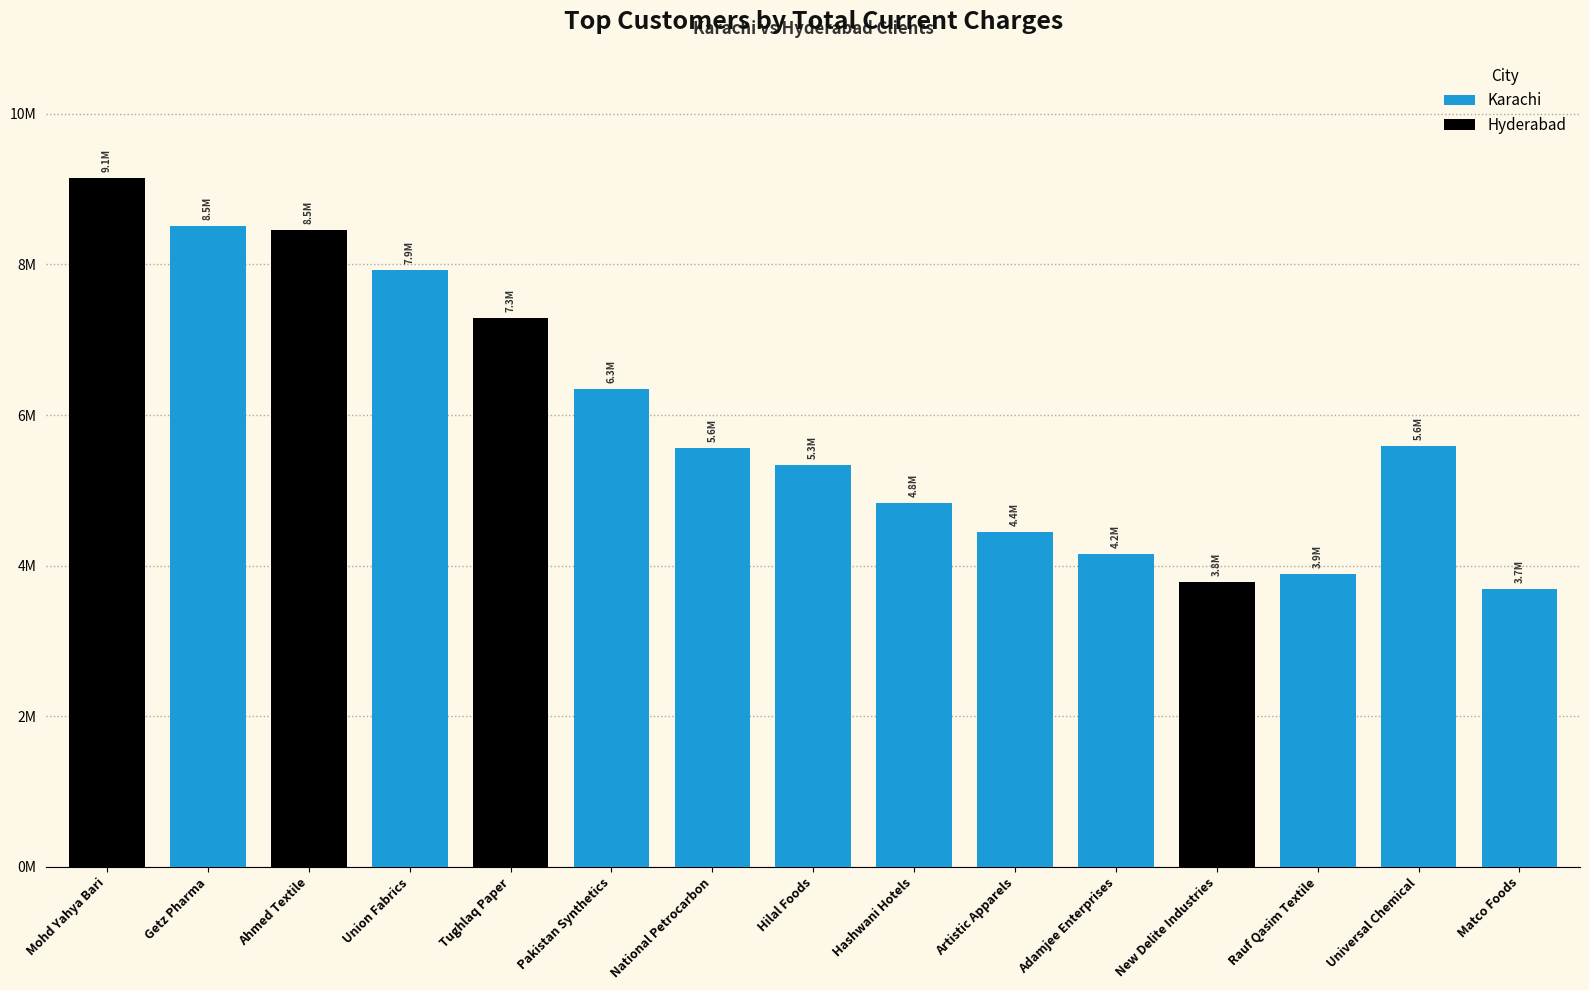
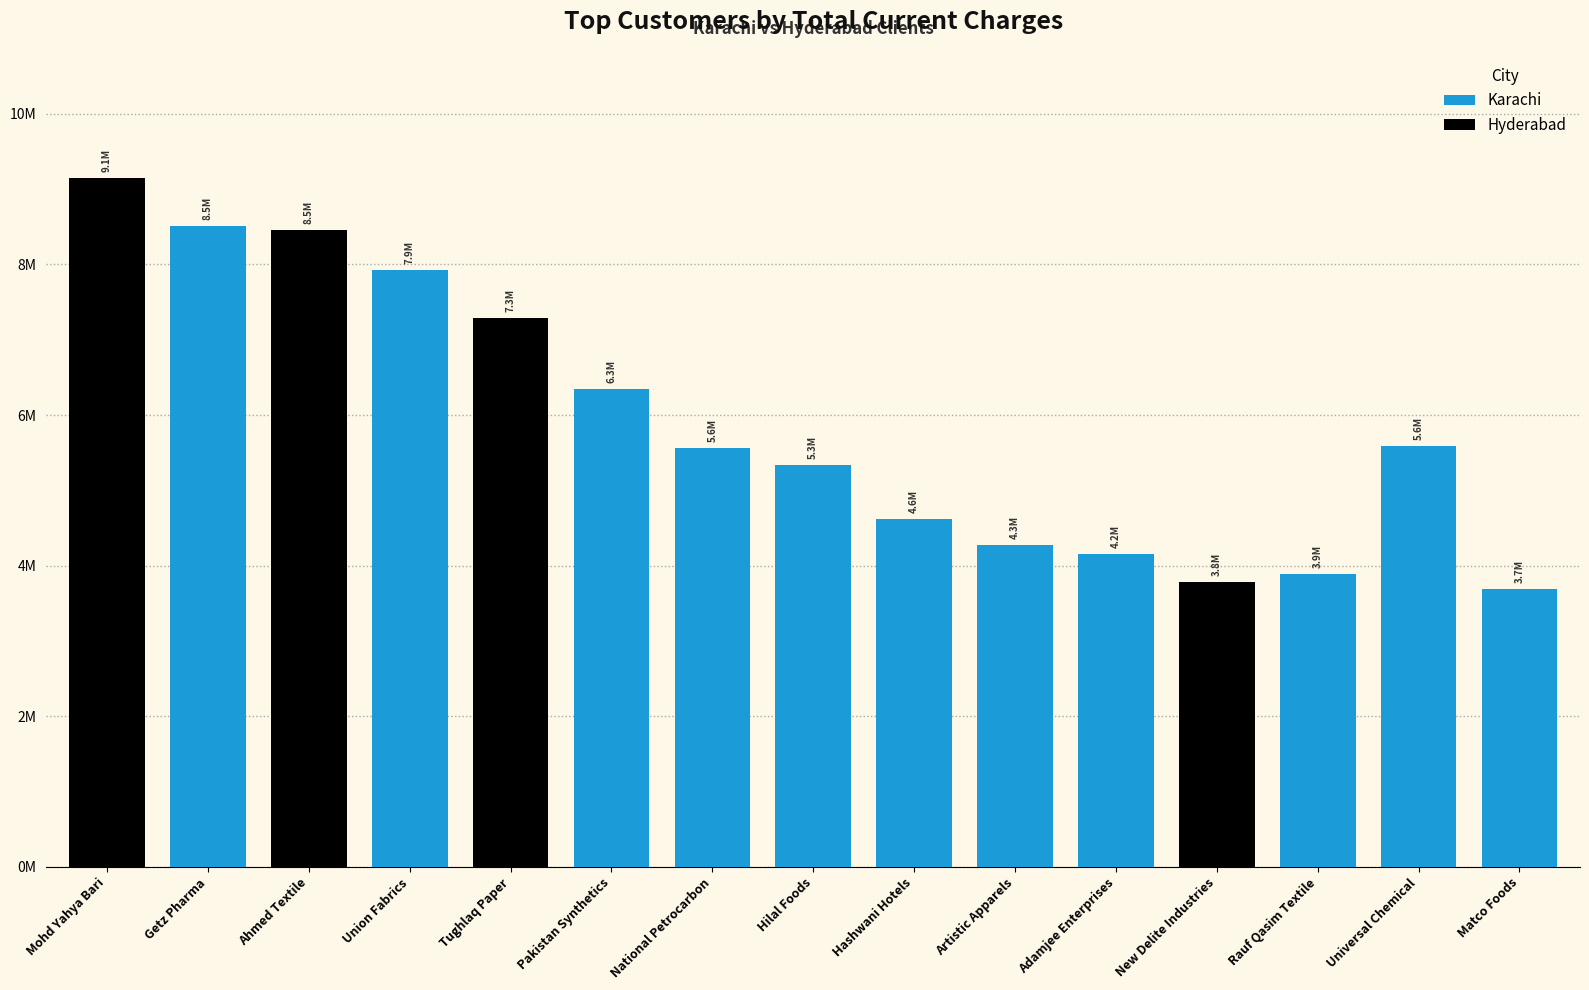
Karachi, Hashwani Hotels: 4.8M -> 4.6M
Karachi, Artistic Apparels: 4.4M -> 4.3M
